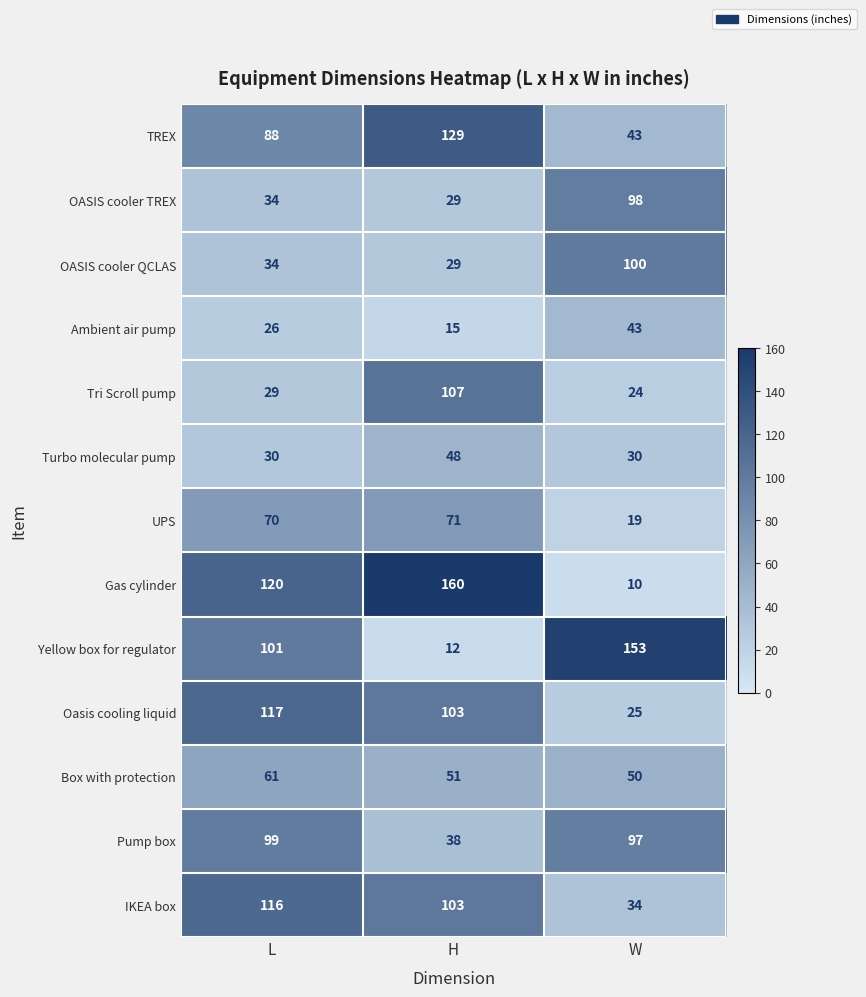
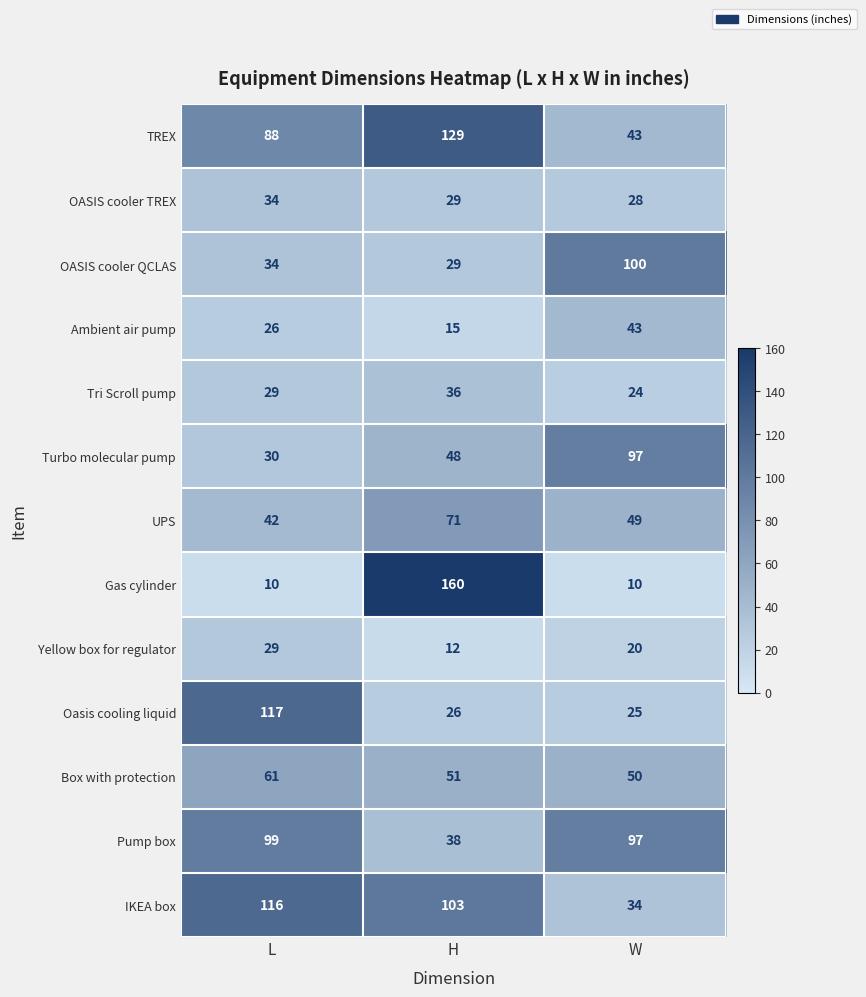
OASIS cooler TREX, W: 98 -> 28
Tri Scroll pump, H: 107 -> 36
Turbo molecular pump, W: 30 -> 97
UPS, L: 70 -> 42
UPS, W: 19 -> 49
Gas cylinder, L: 120 -> 10
Yellow box for regulator, L: 101 -> 29
Yellow box for regulator, W: 153 -> 20
Oasis cooling liquid, H: 103 -> 26
